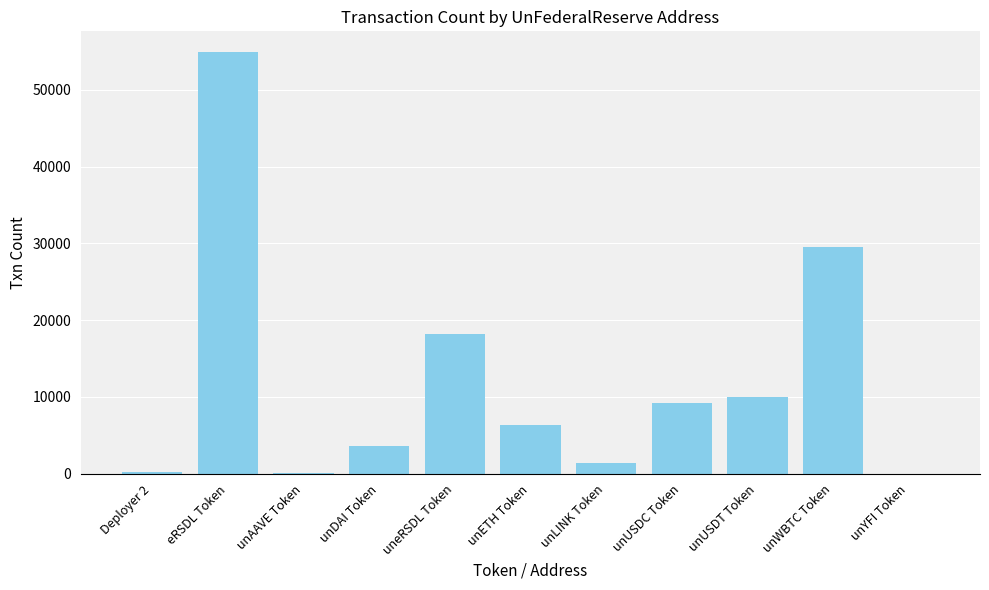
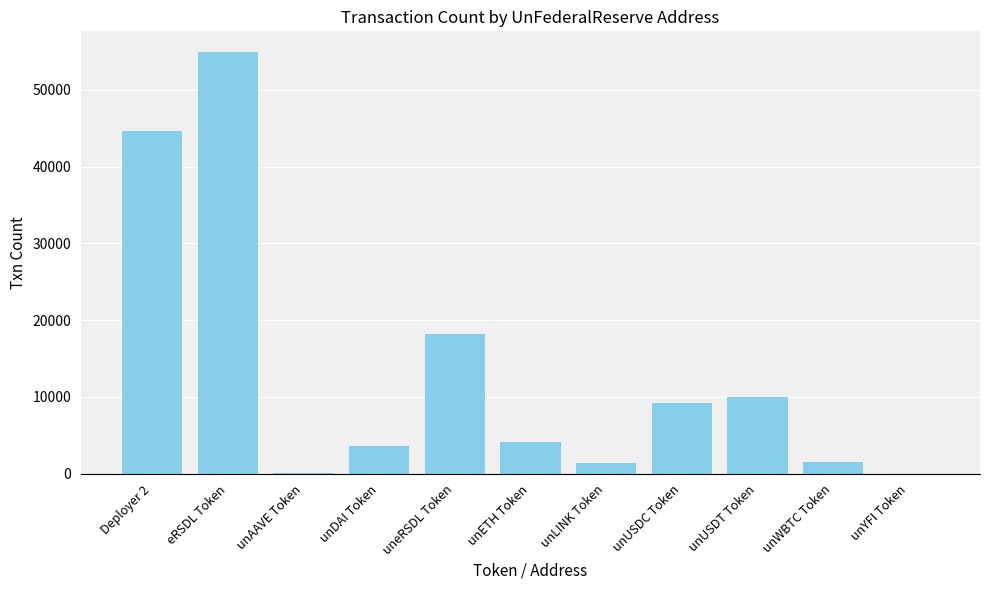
Deployer 2: 0 -> 45000
unETH Token: 6000 -> 4000
unWBTC Token: 29000 -> 2000
